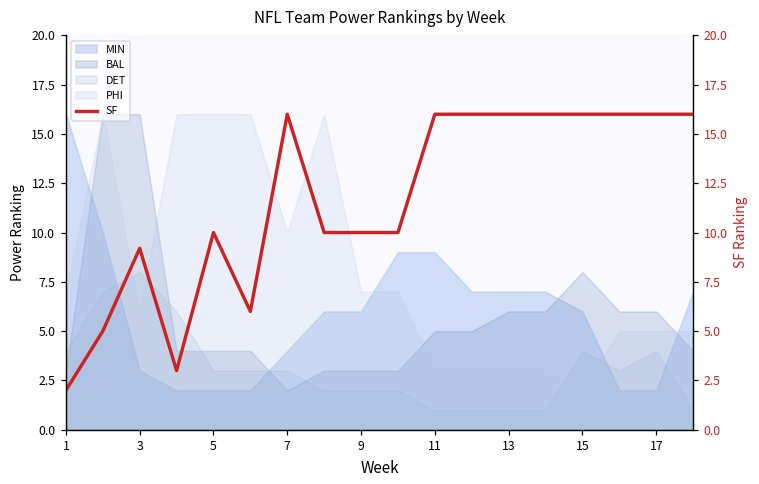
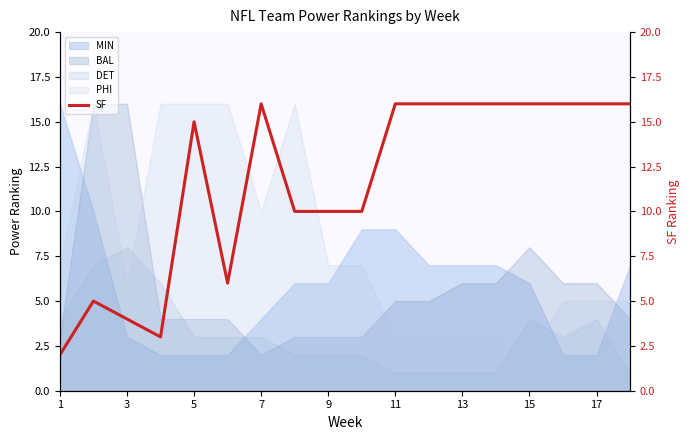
SF, 3: 9.2 -> 4.0
SF, 5: 10 -> 15
